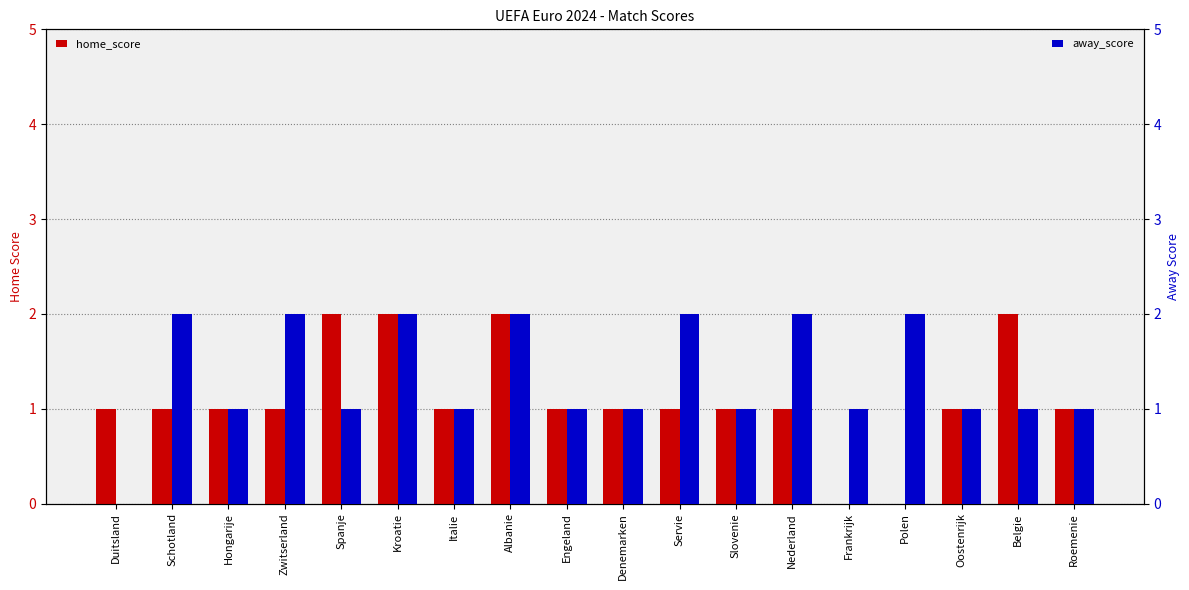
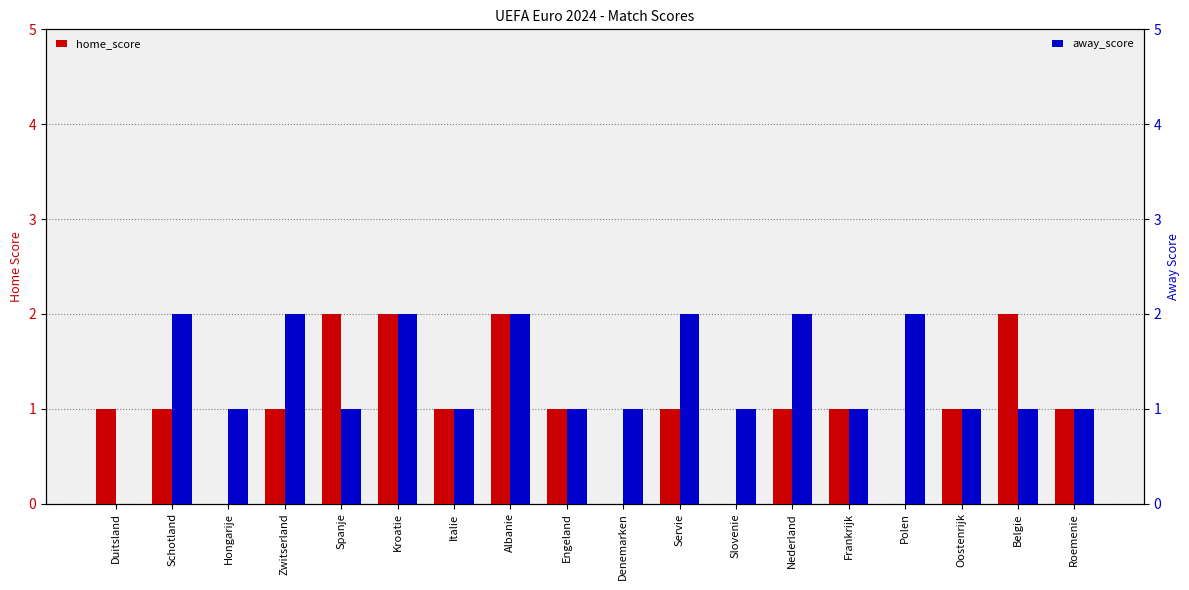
home_score, Hongarije: 1 -> 0
home_score, Denemarken: 1 -> 0
home_score, Slovenie: 1 -> 0
home_score, Frankrijk: 0 -> 1
